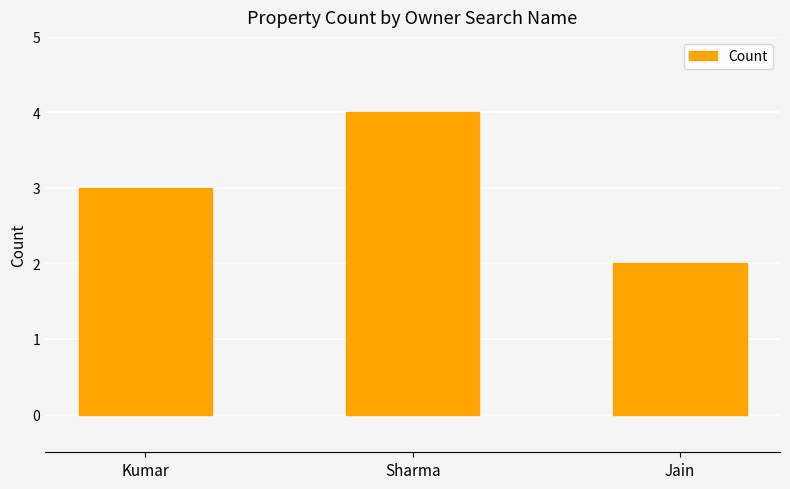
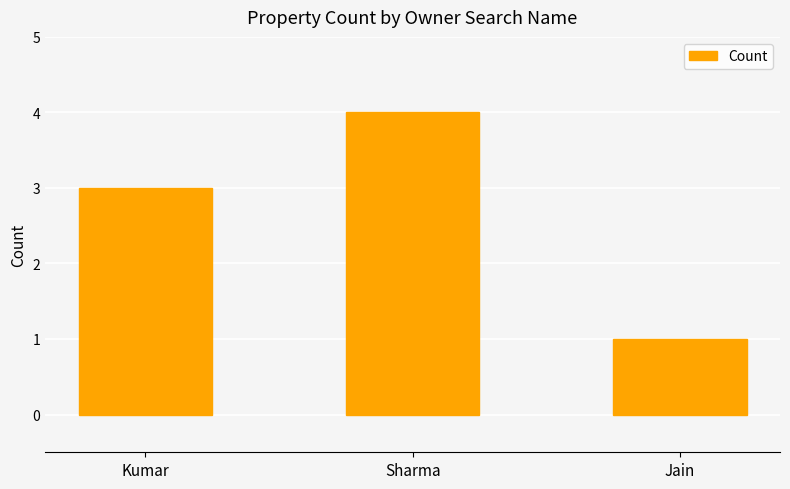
Jain: 2 -> 1
